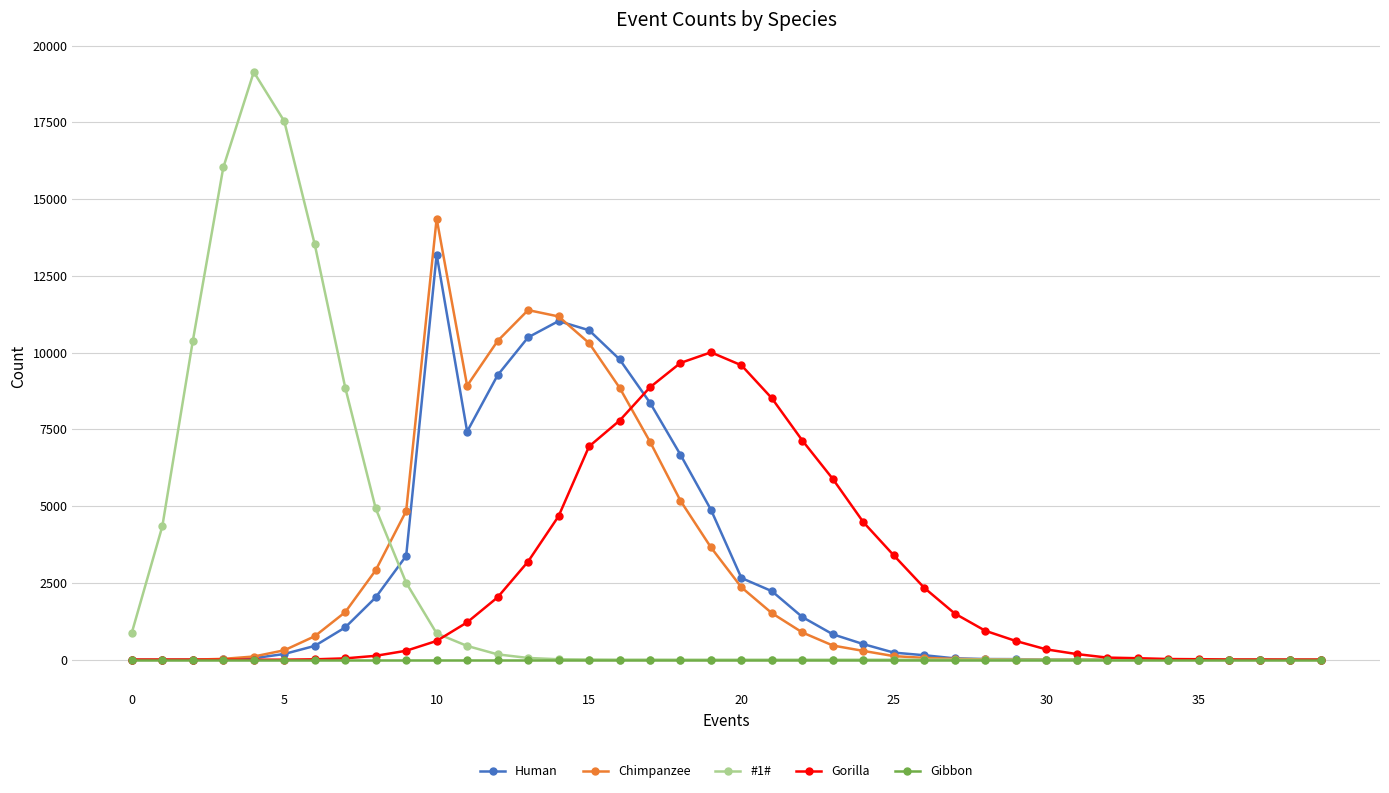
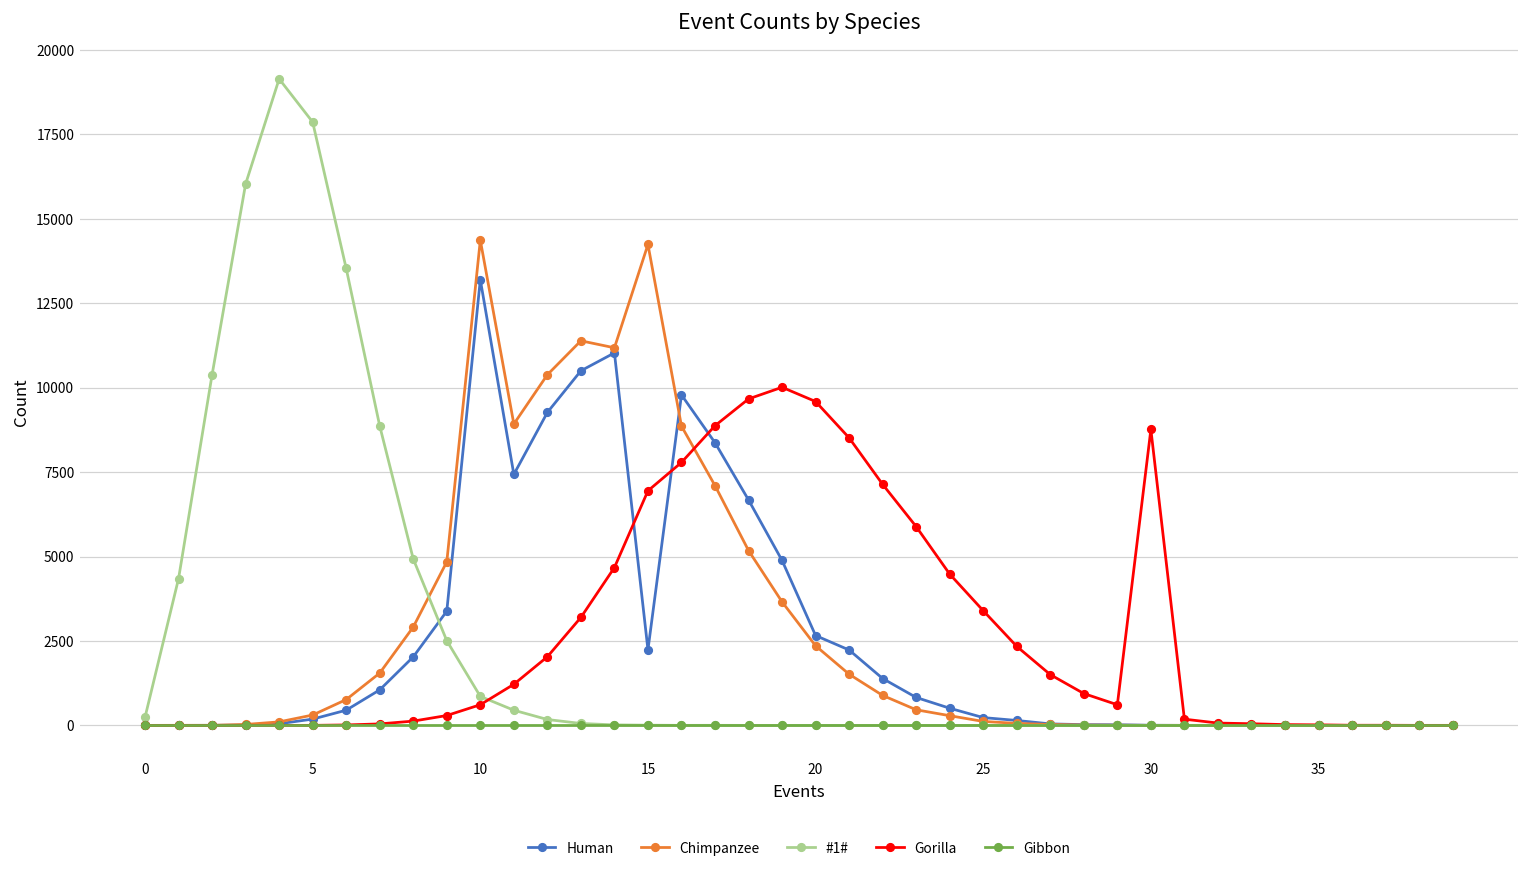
#1#, 0: 900 -> 200
#1#, 5: 17500 -> 17900
Human, 15: 10700 -> 2200
Chimpanzee, 15: 10300 -> 14200
Gorilla, 30: 300 -> 8800
